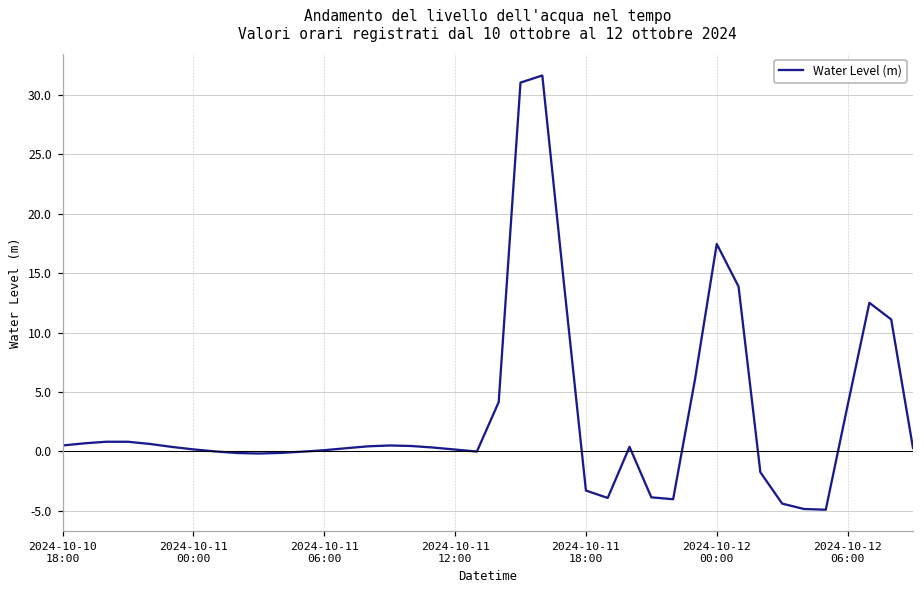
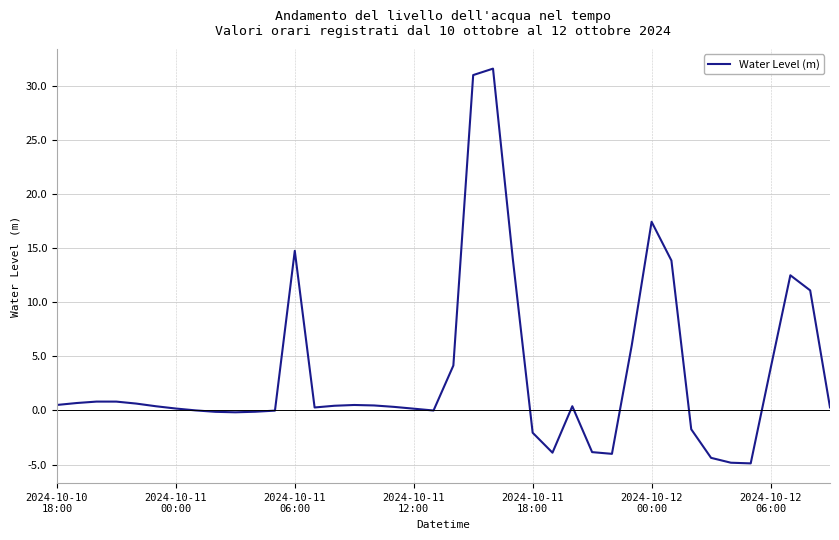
2024-10-11 06:00: 0.1 -> 14.8
2024-10-11 18:00: -3.3 -> -2.1
